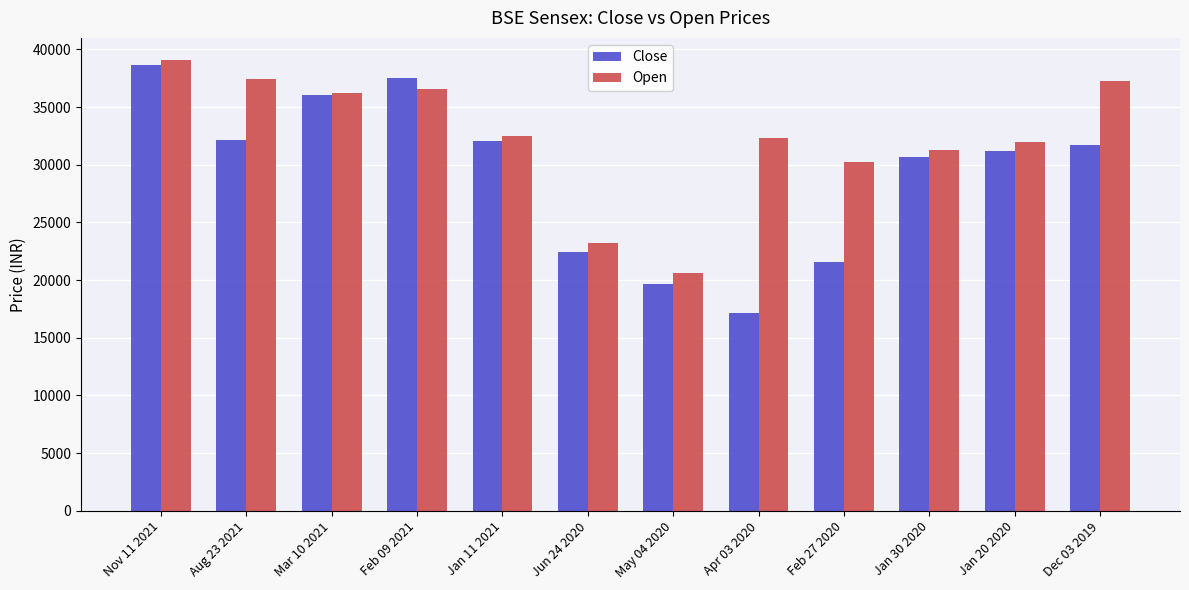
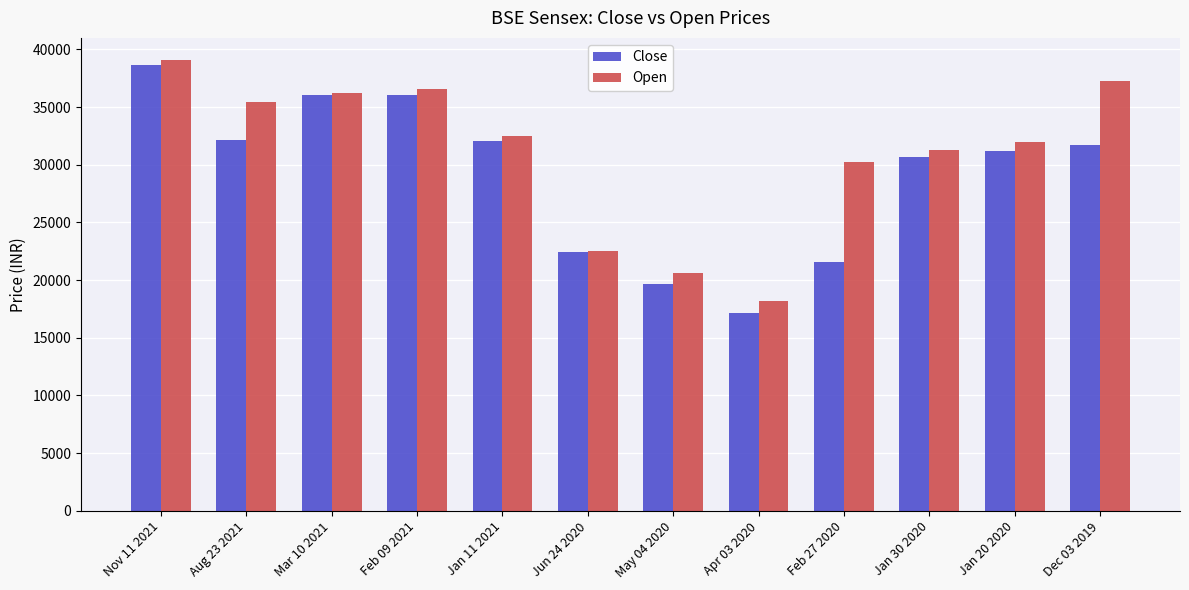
Open, Aug 23 2021: 37400 -> 35400
Close, Feb 09 2021: 37500 -> 36000
Open, Jun 24 2020: 23200 -> 22500
Open, Apr 03 2020: 32300 -> 18200
